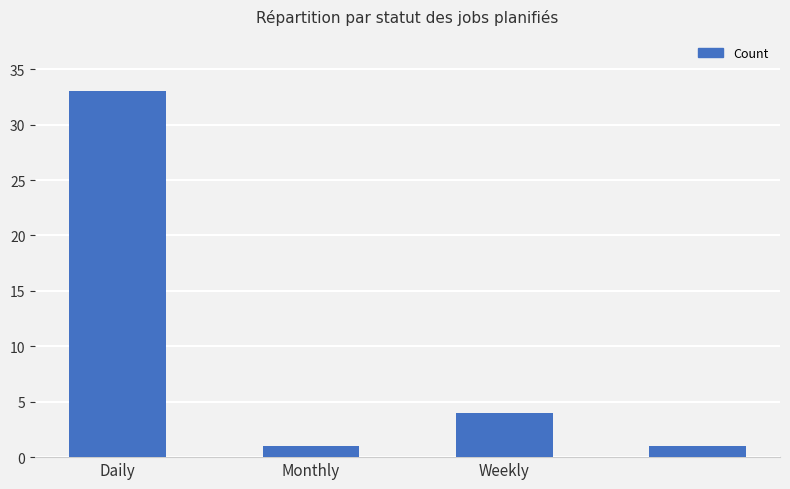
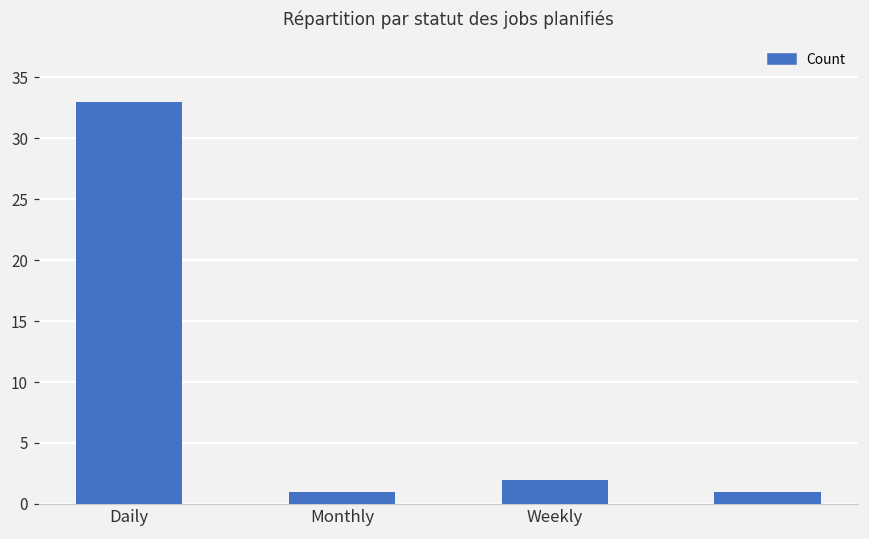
Weekly: 4 -> 2
